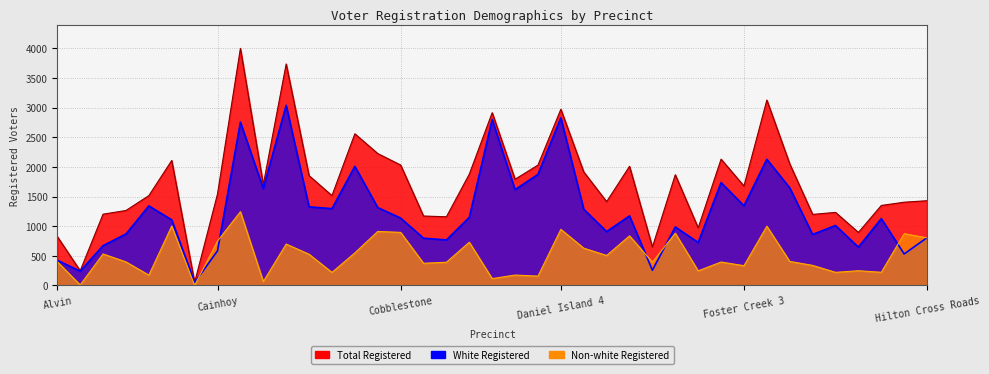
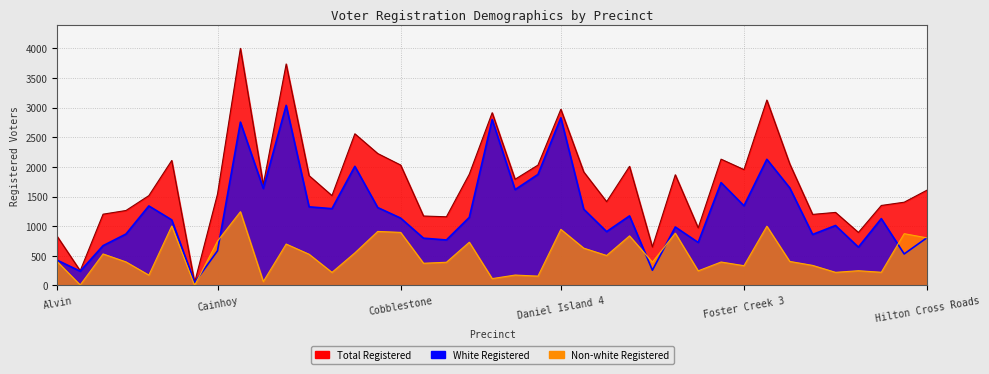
Total Registered, Foster Creek 3: 1700 -> 2000
Total Registered, Hilton Cross Roads: 1400 -> 1600
